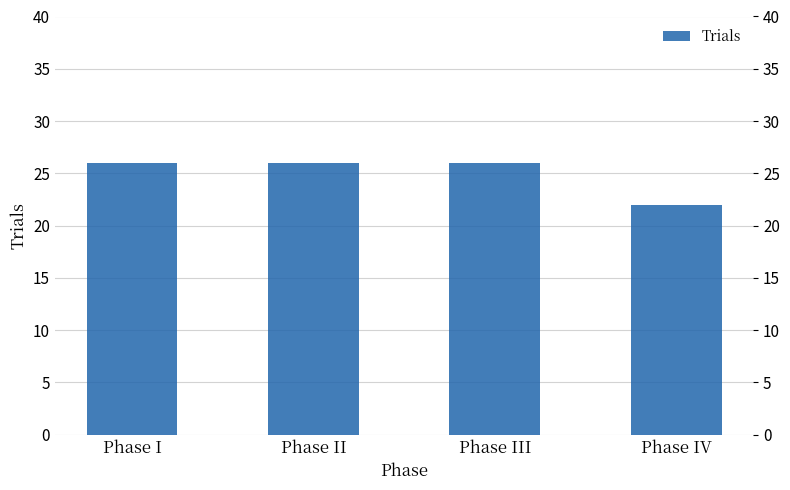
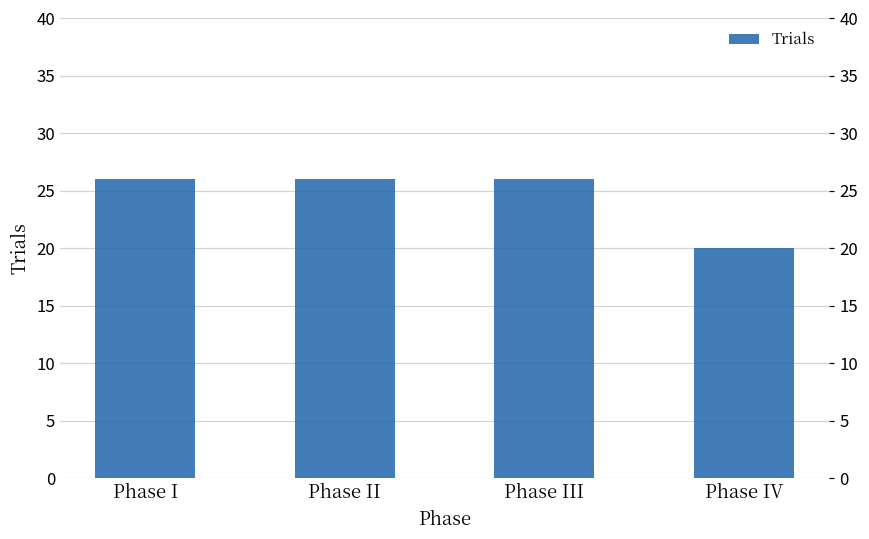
Phase IV: 22 -> 20
